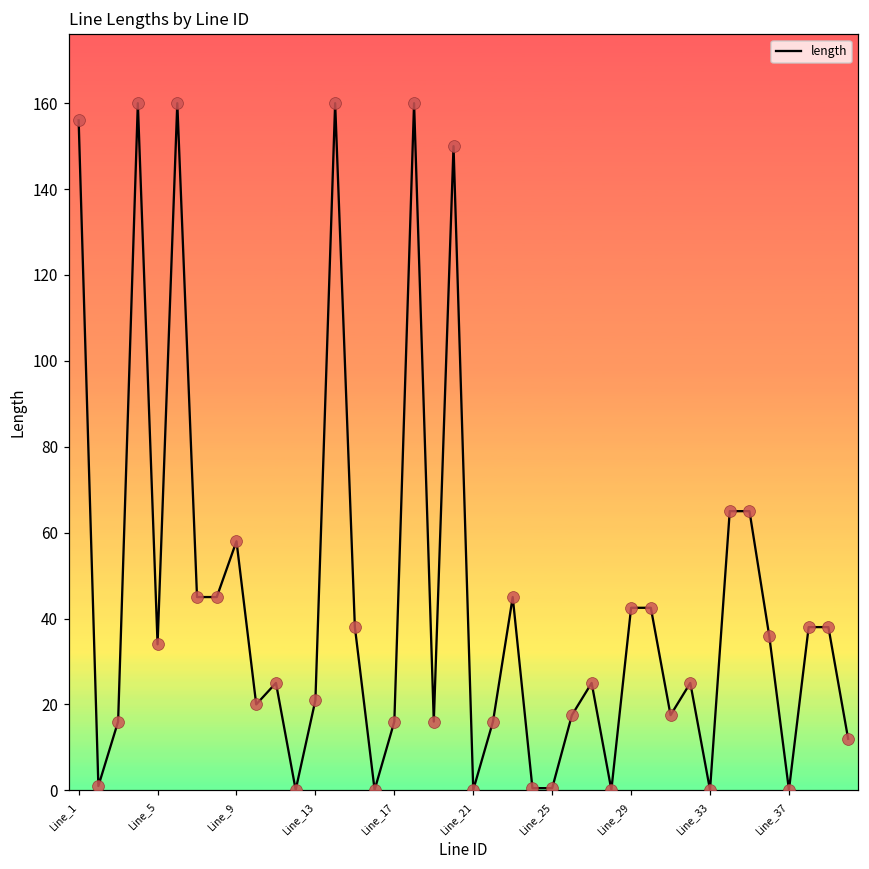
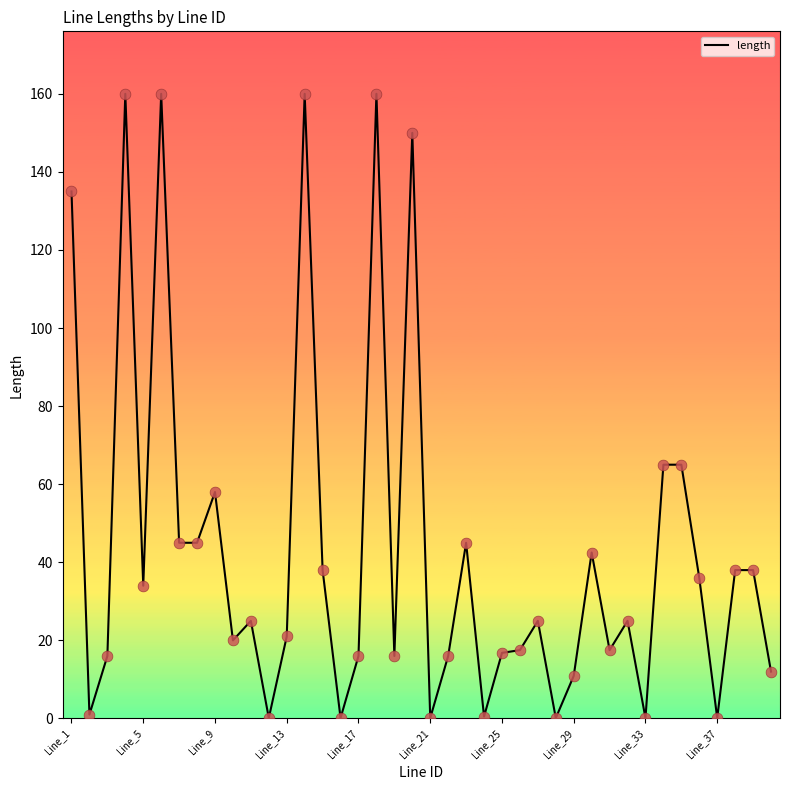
Line_1: 156 -> 135
Line_25: 1 -> 17
Line_29: 43 -> 11
